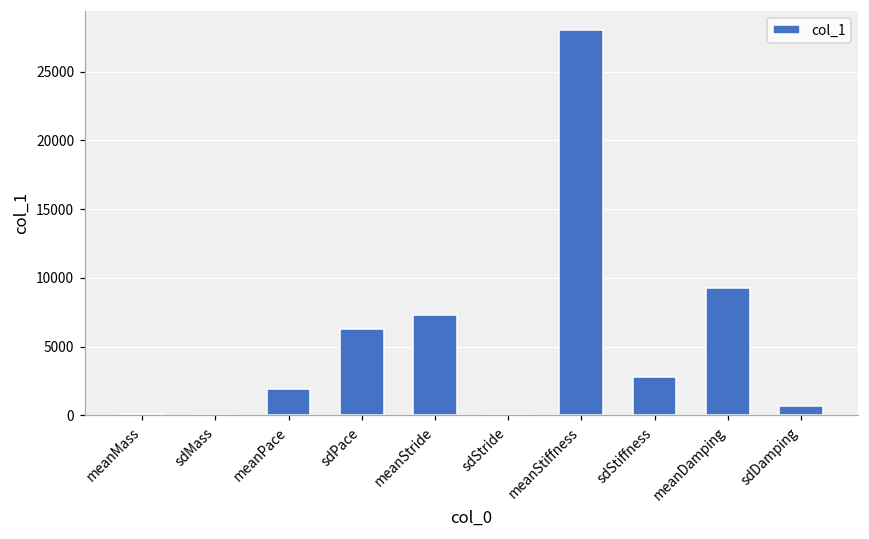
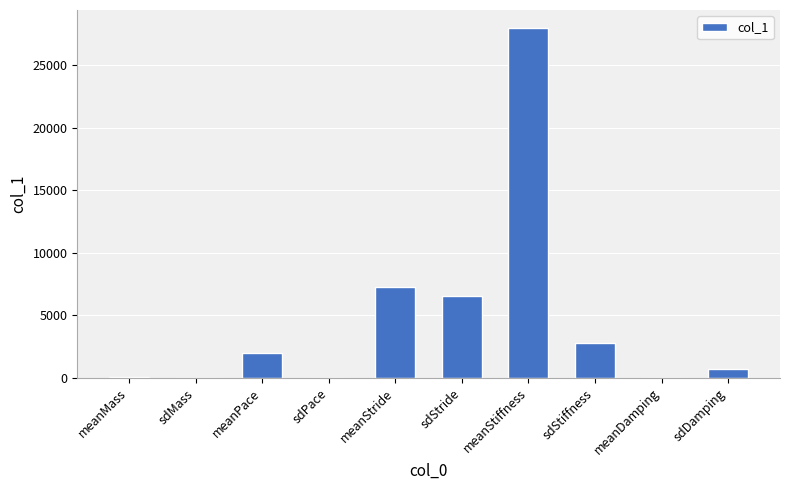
sdPace: 6300 -> 0
sdStride: 0 -> 6600
meanDamping: 9300 -> 0
